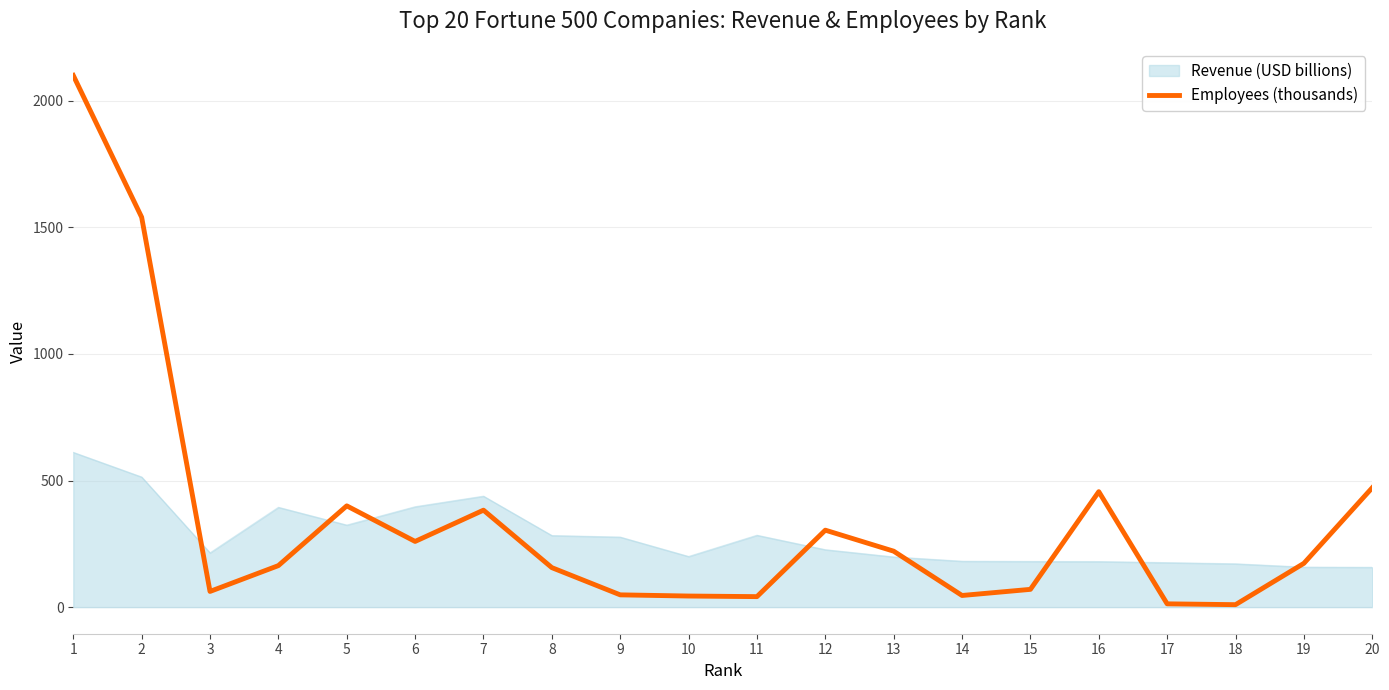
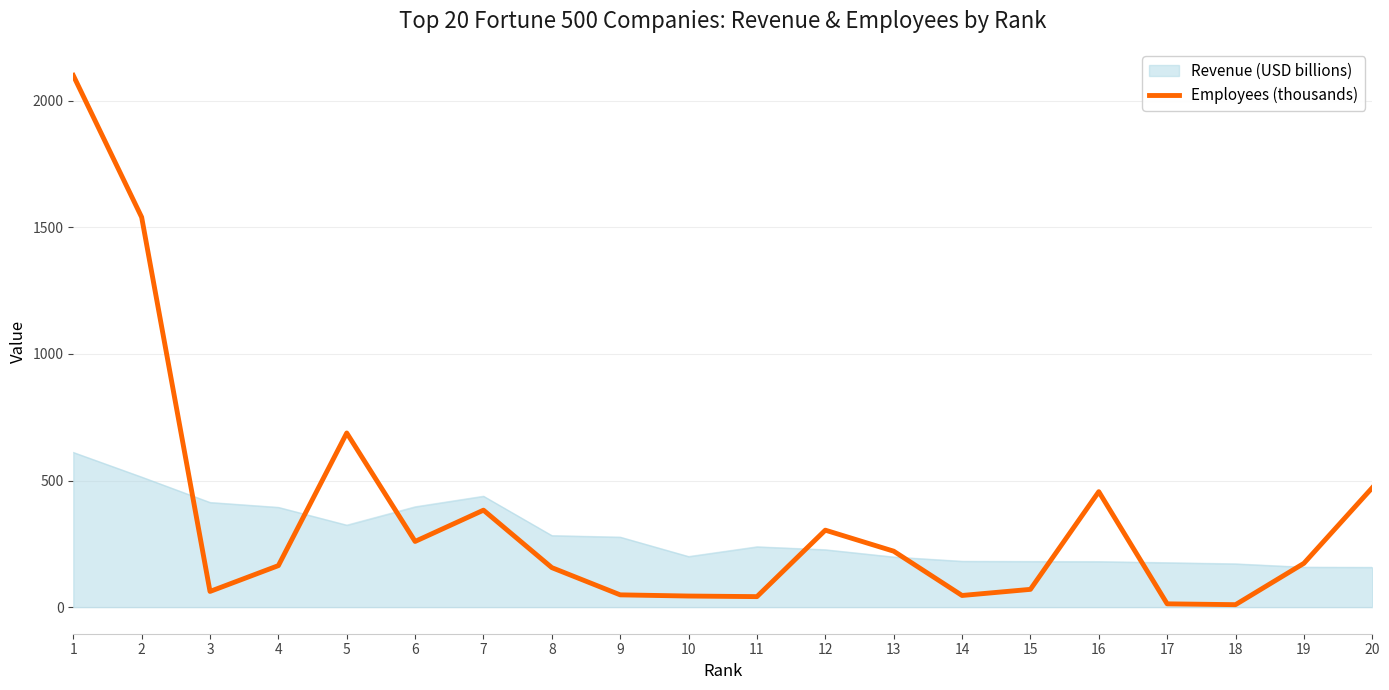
Revenue (USD billions), 3: 210 -> 410
Employees (thousands), 5: 400 -> 690
Revenue (USD billions), 11: 280 -> 240
